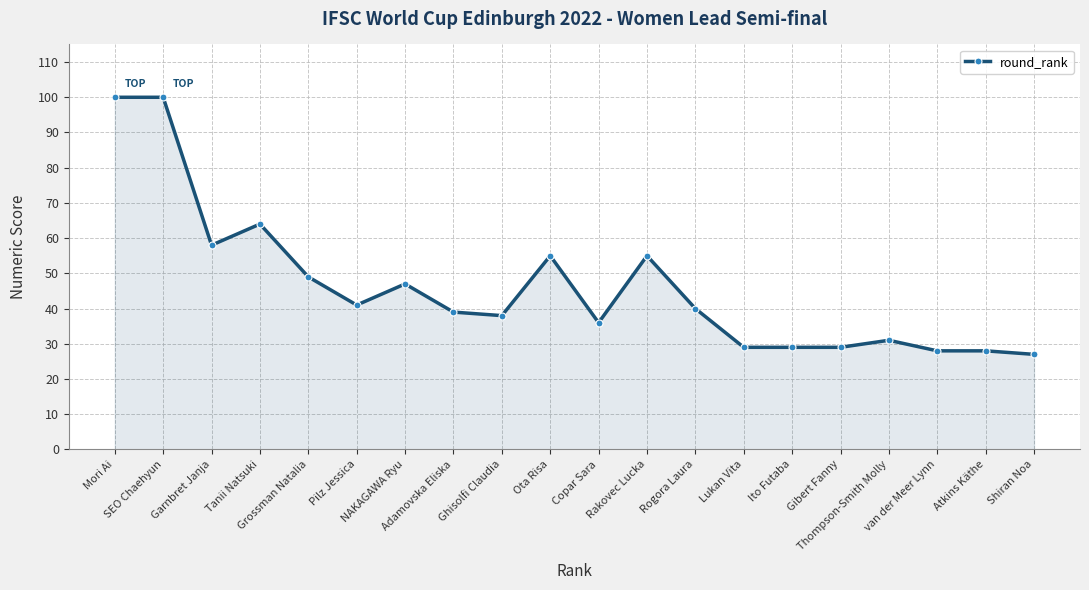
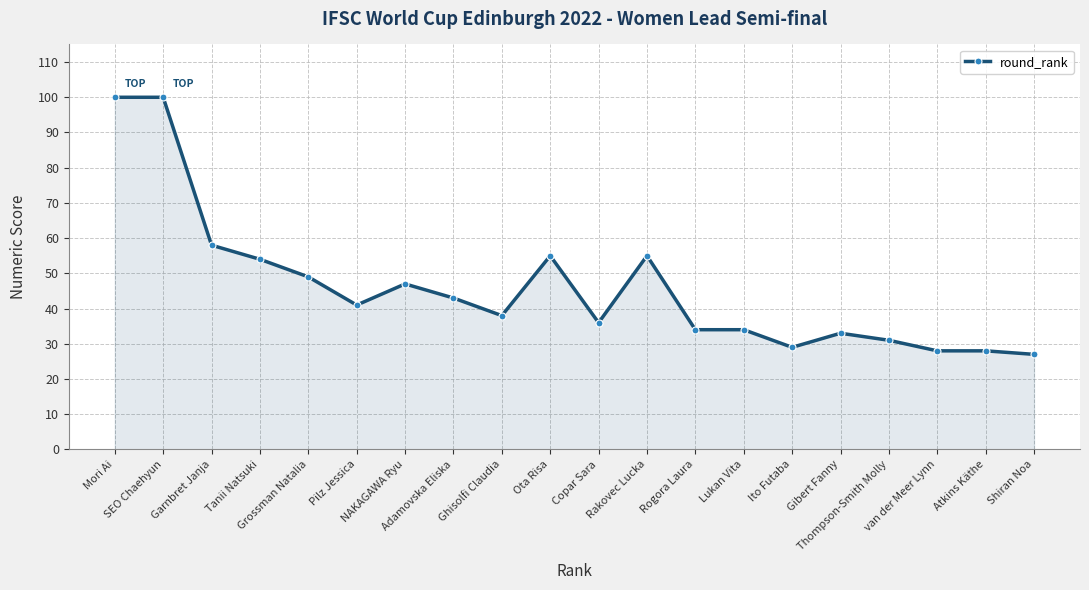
Tanii Natsuki: 64 -> 54
Adamovska Eliska: 39 -> 43
Rogora Laura: 40 -> 34
Lukan Vita: 29 -> 34
Gibert Fanny: 29 -> 33
